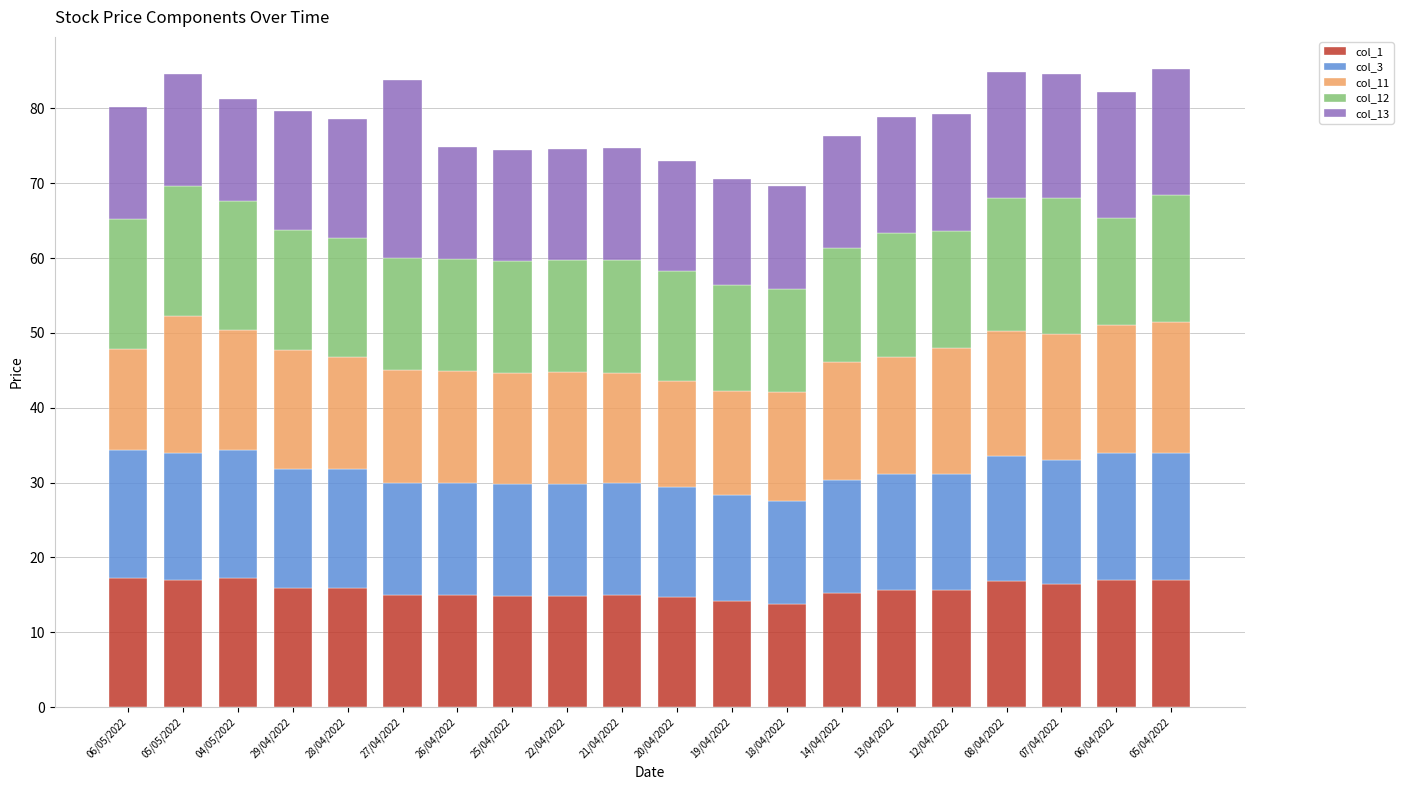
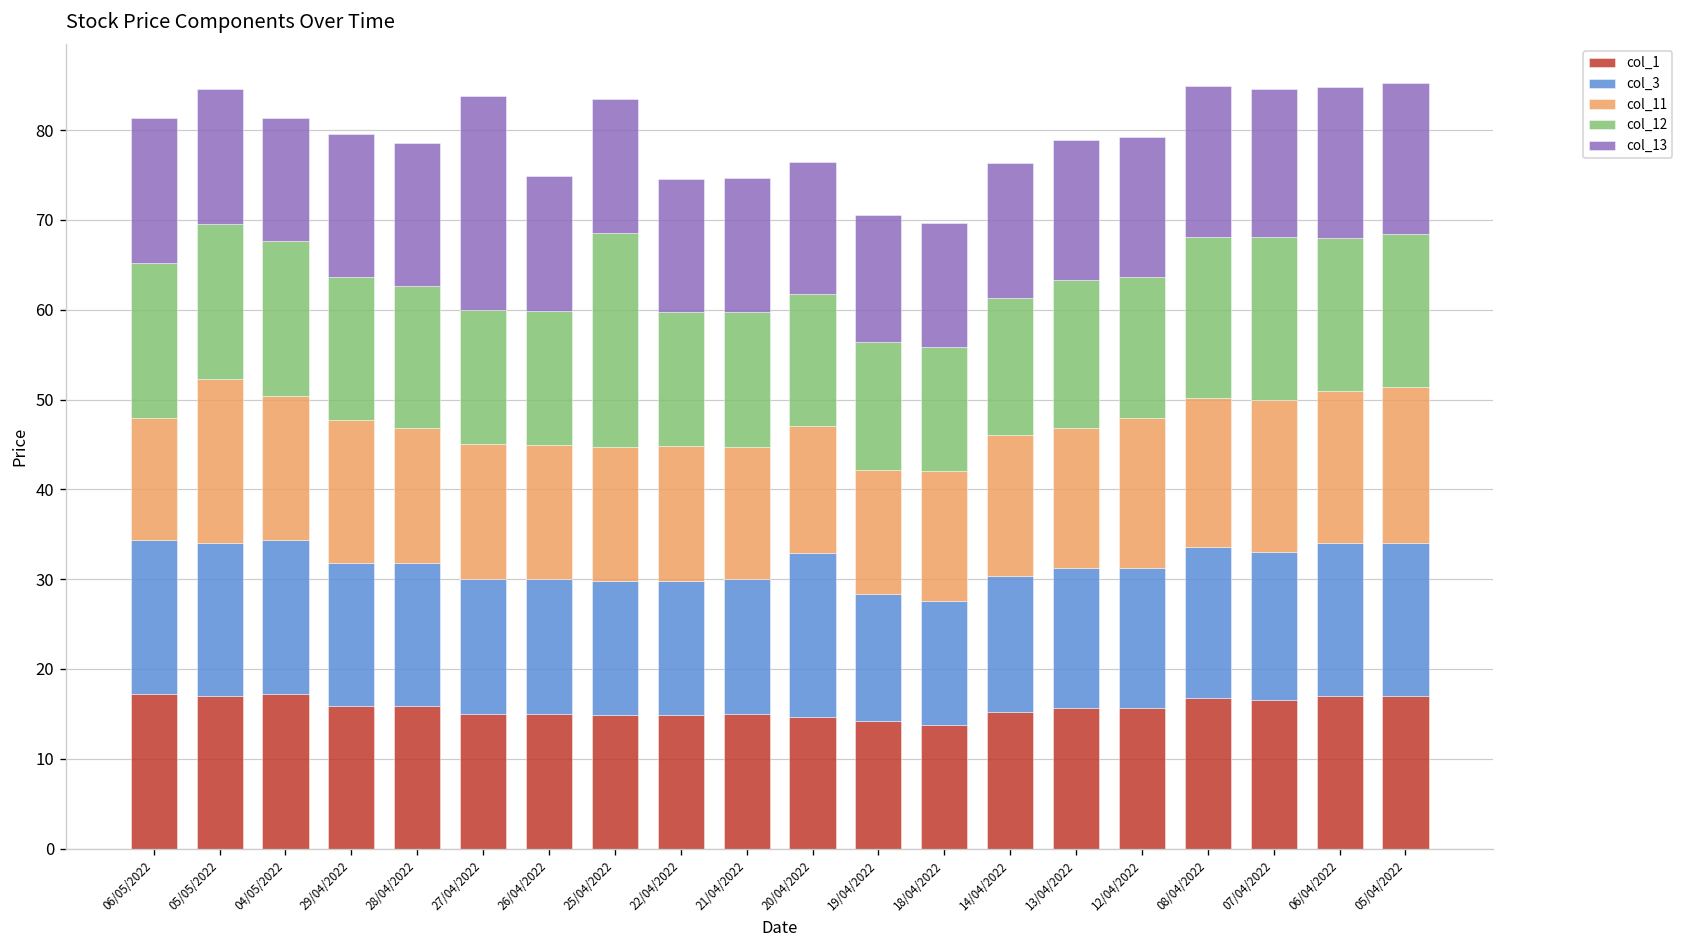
col_13, 06/05/2022: 15 -> 16
col_12, 25/04/2022: 15 -> 24
col_3, 20/04/2022: 15 -> 18
col_12, 06/04/2022: 14 -> 17
